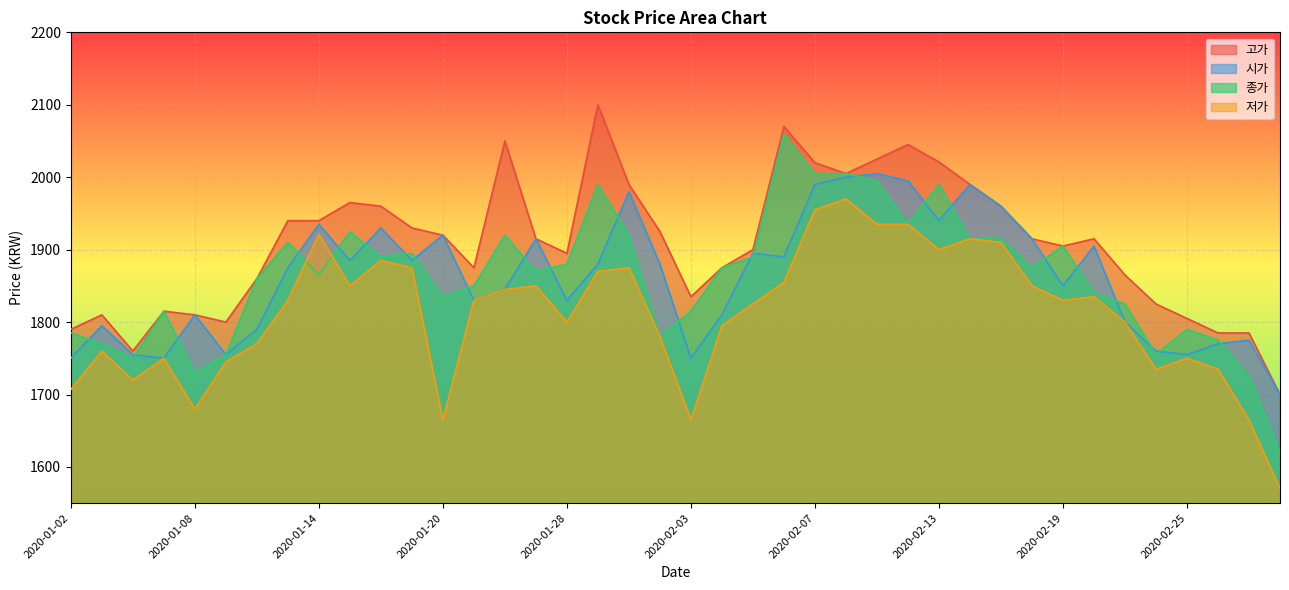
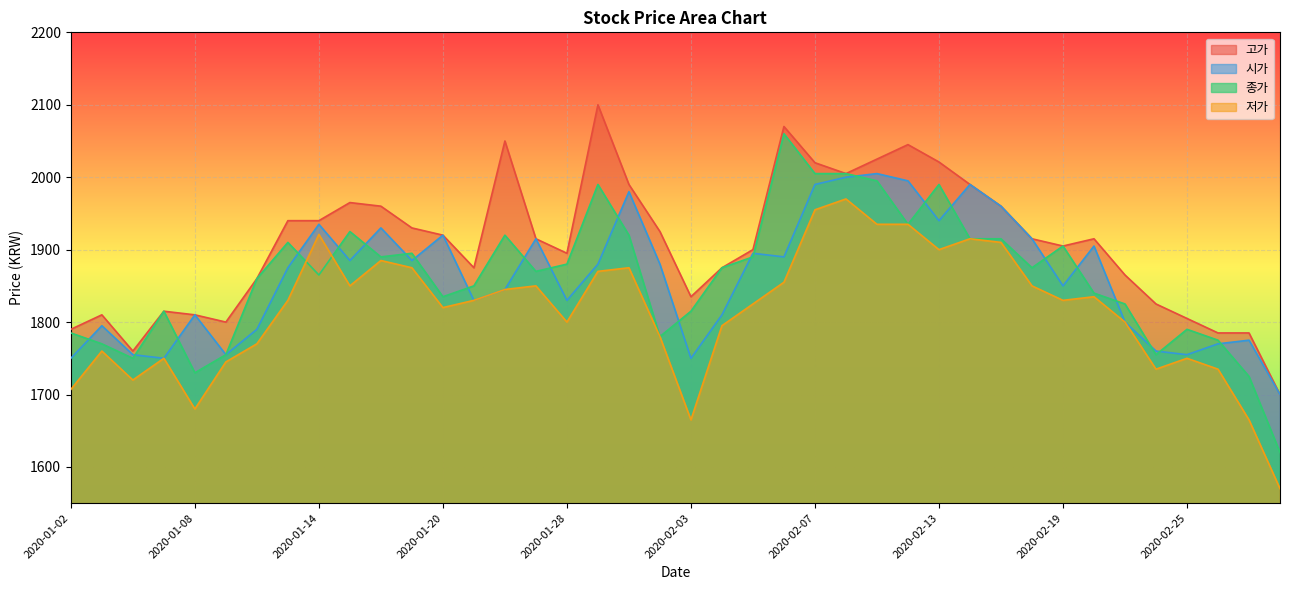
저가, 2020-01-20: 1670 -> 1820
